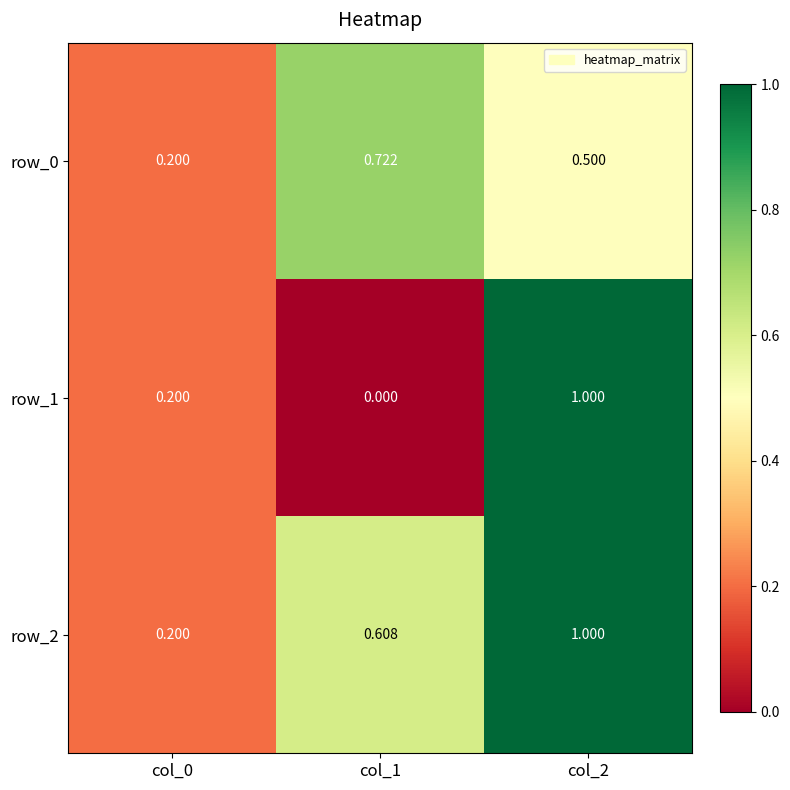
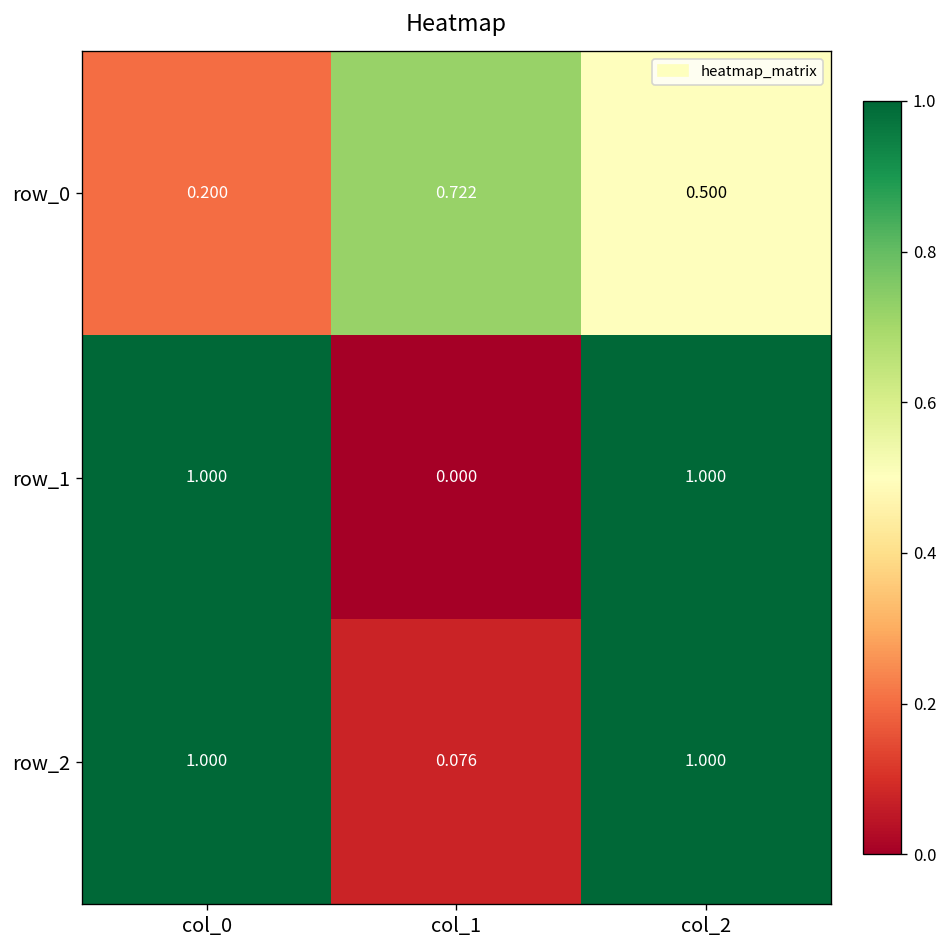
row_1, col_0: 0.200 -> 1.000
row_2, col_0: 0.200 -> 1.000
row_2, col_1: 0.608 -> 0.076
